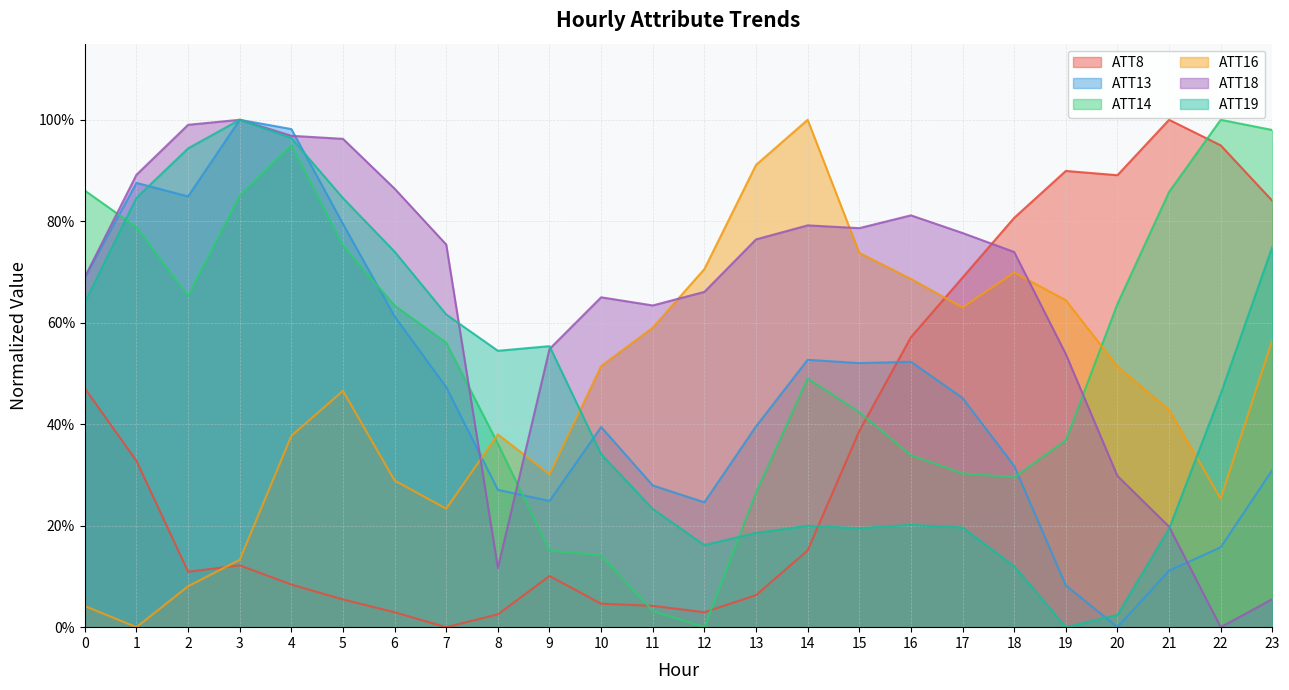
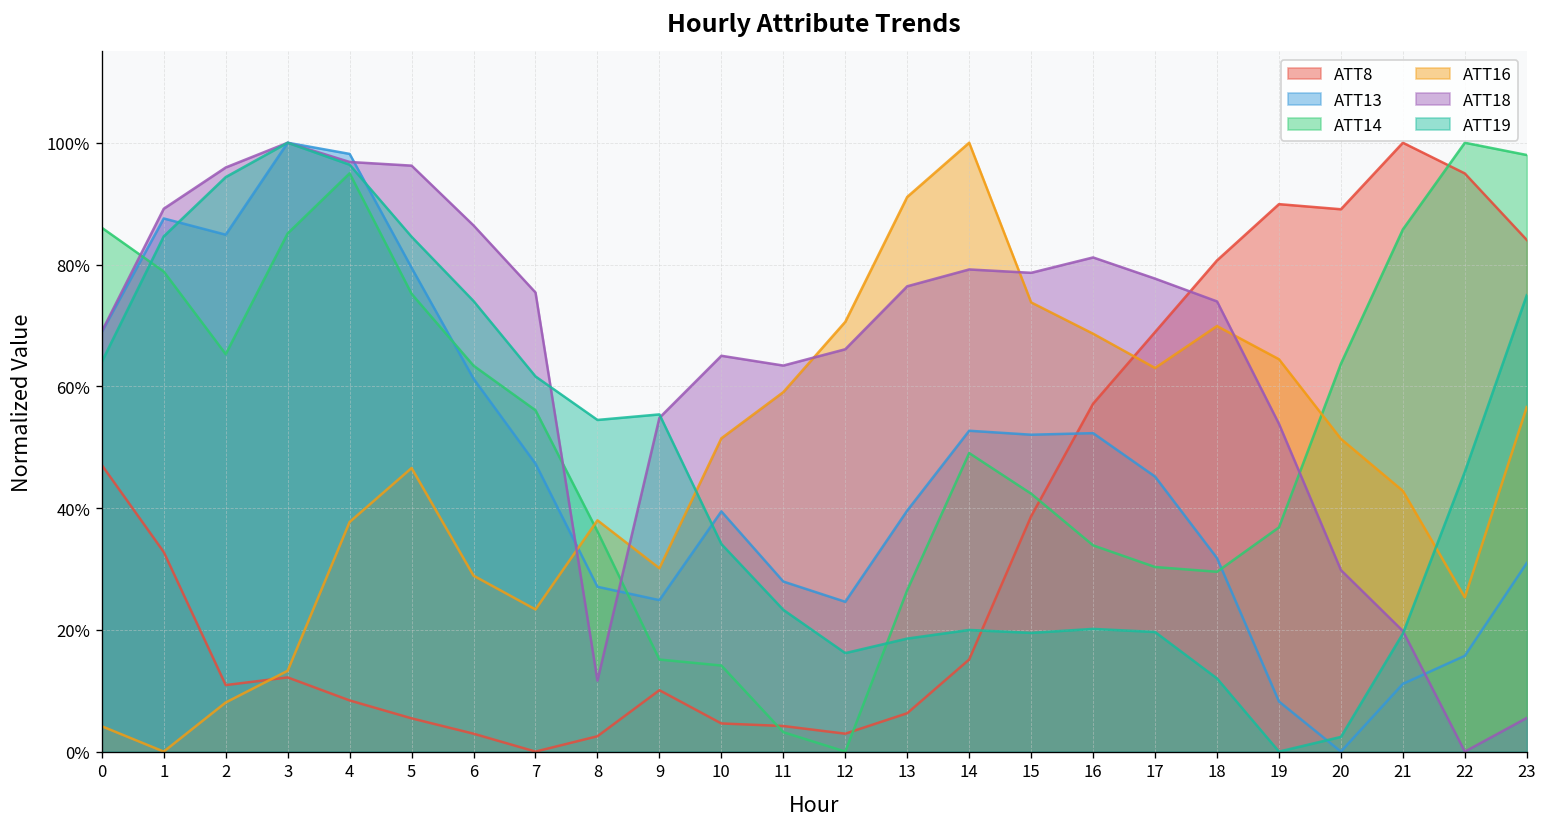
ATT18, 2: 99% -> 96%
